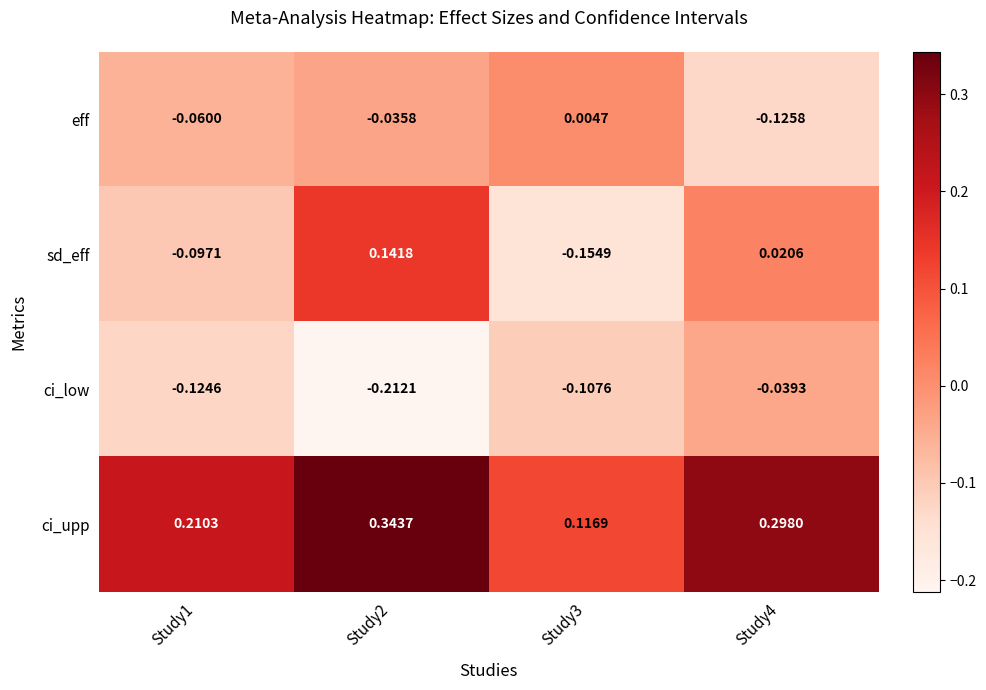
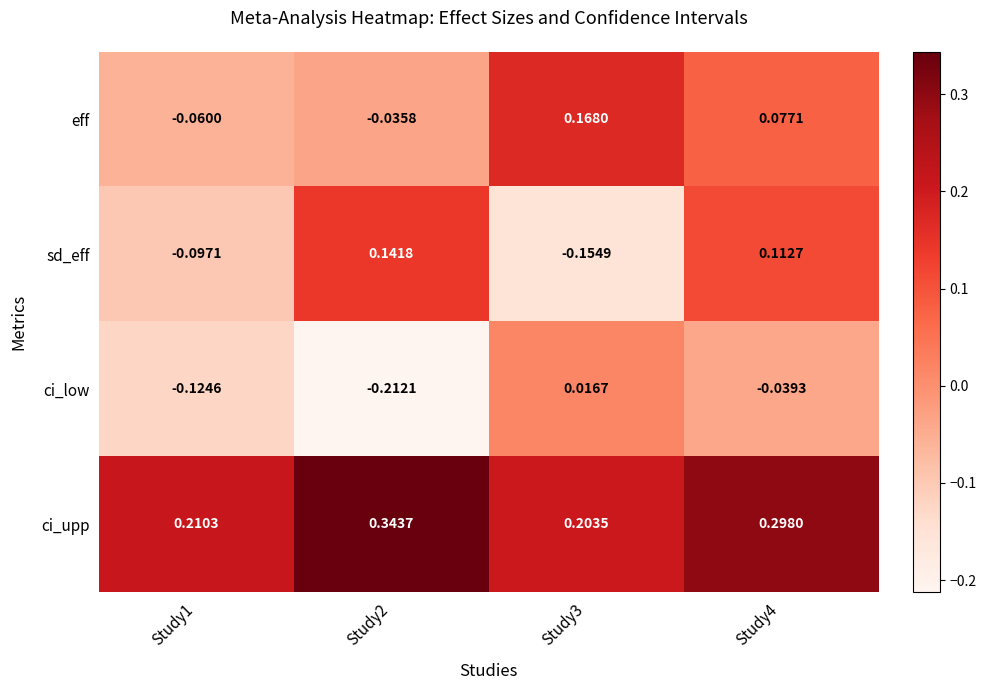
eff, Study3: 0.0047 -> 0.1680
eff, Study4: -0.1258 -> 0.0771
sd_eff, Study4: 0.0206 -> 0.1127
ci_low, Study3: -0.1076 -> 0.0167
ci_upp, Study3: 0.1169 -> 0.2035
